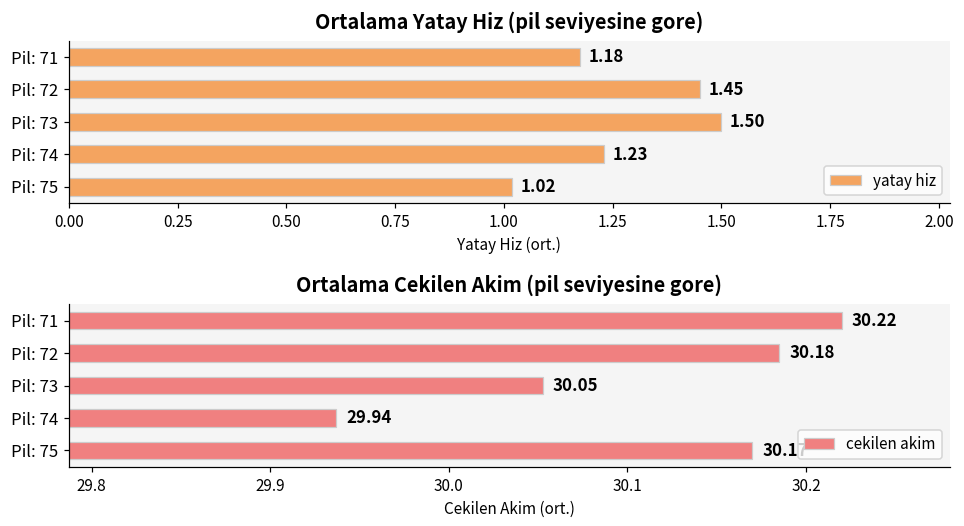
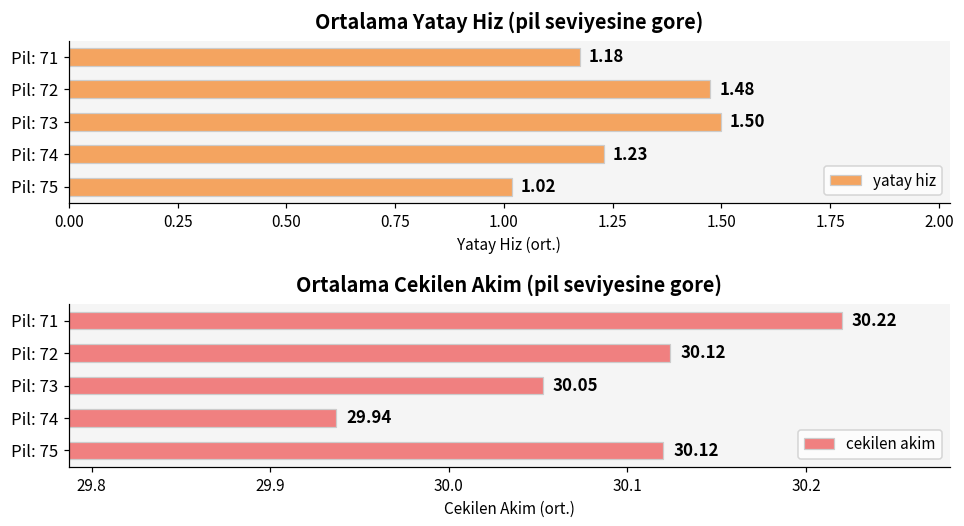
Ortalama Yatay Hiz (pil seviyesine gore), Pil: 72: 1.45 -> 1.48
Ortalama Cekilen Akim (pil seviyesine gore), Pil: 72: 30.18 -> 30.12
Ortalama Cekilen Akim (pil seviyesine gore), Pil: 75: 30.17 -> 30.12
